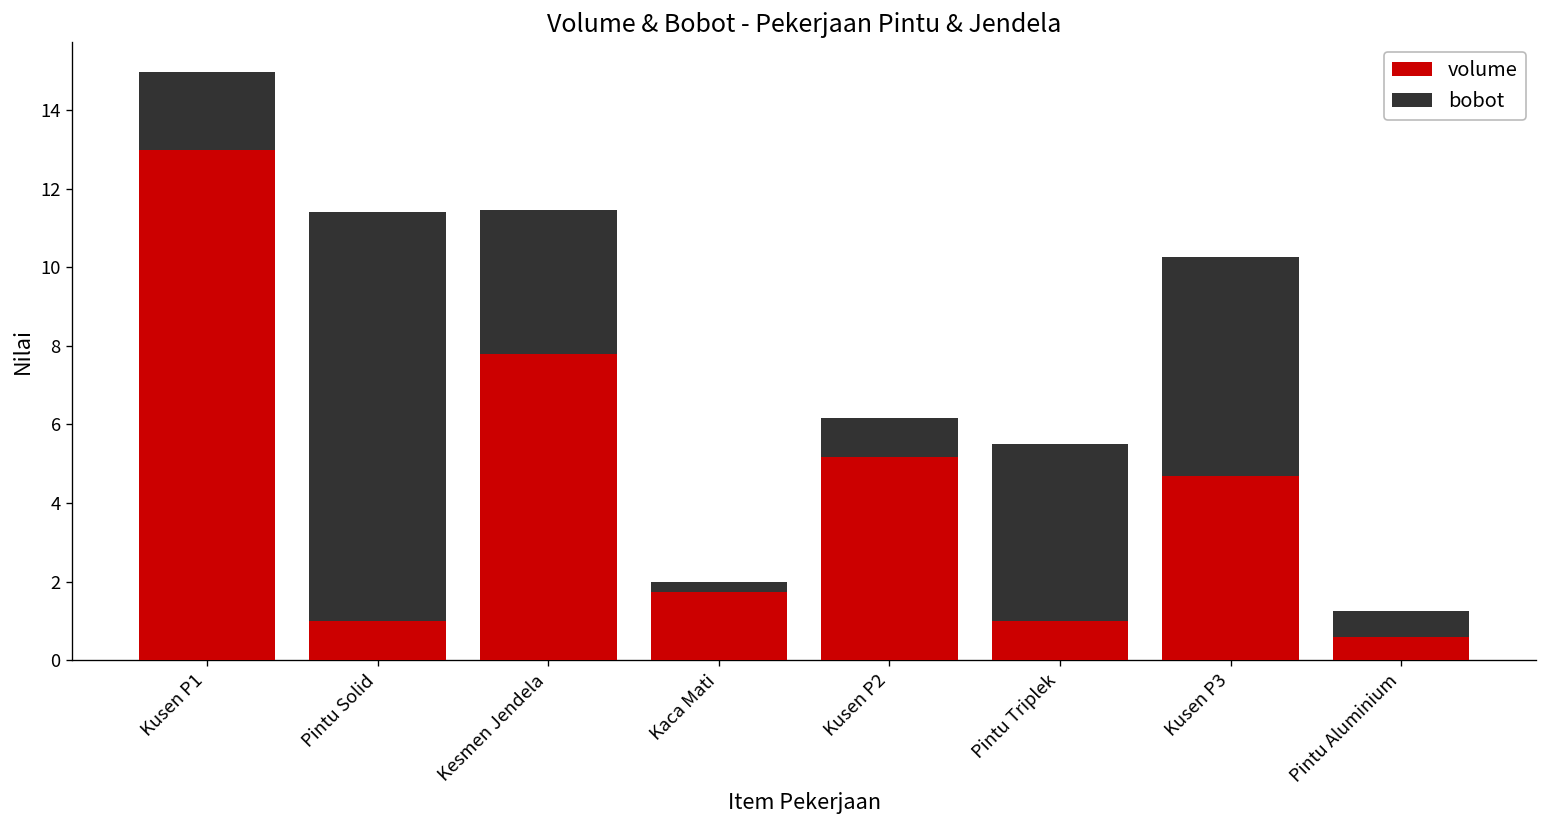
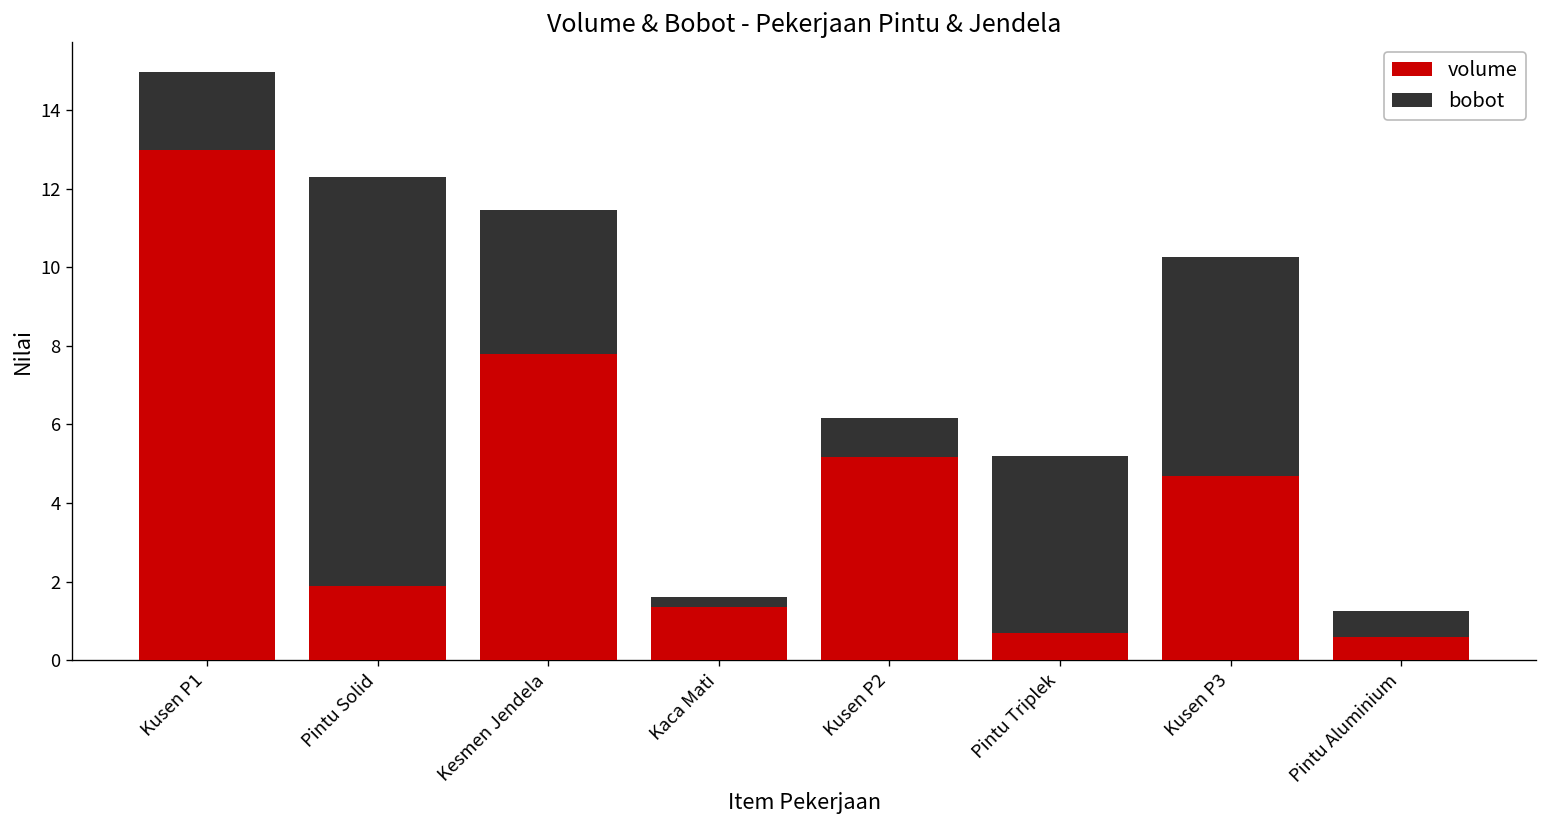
volume, Pintu Solid: 1.0 -> 1.9
volume, Kaca Mati: 1.7 -> 1.4
volume, Pintu Triplek: 1.0 -> 0.7
